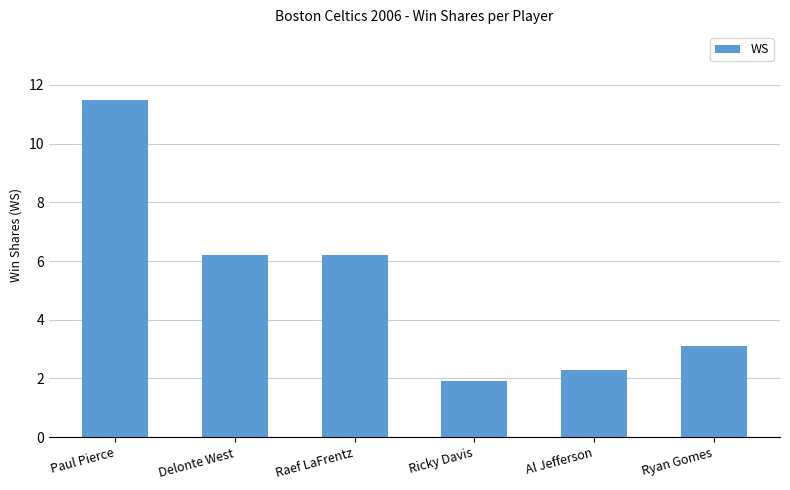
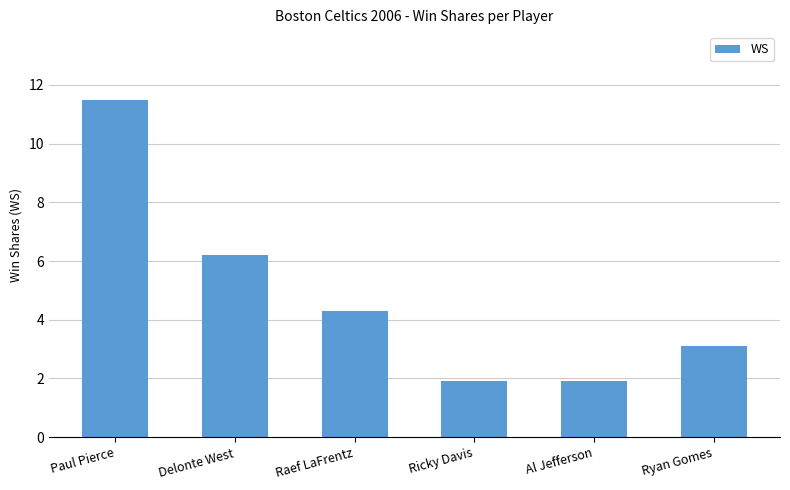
Raef LaFrentz: 6.2 -> 4.3
Al Jefferson: 2.3 -> 1.9
